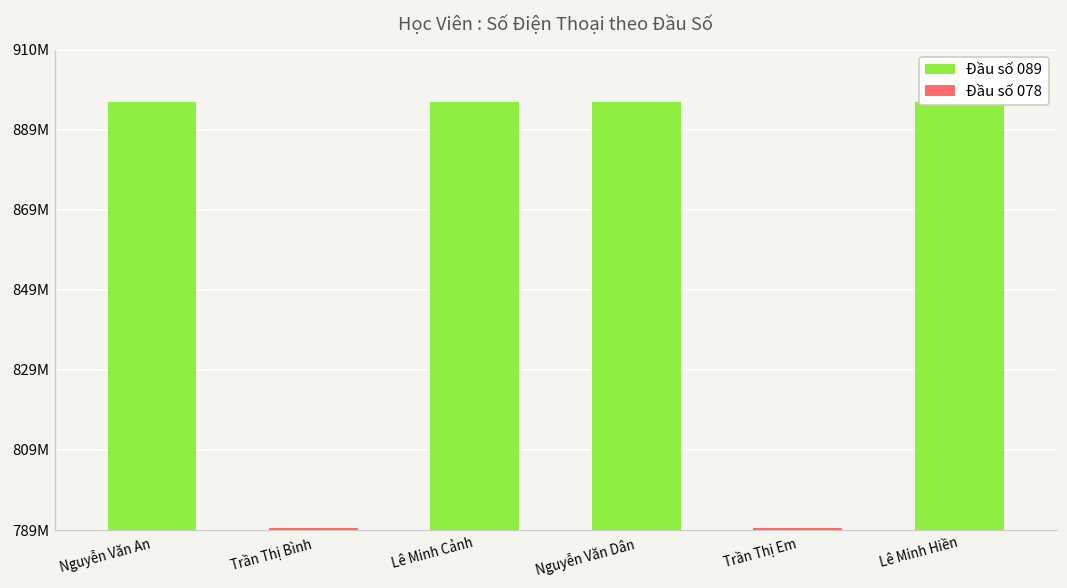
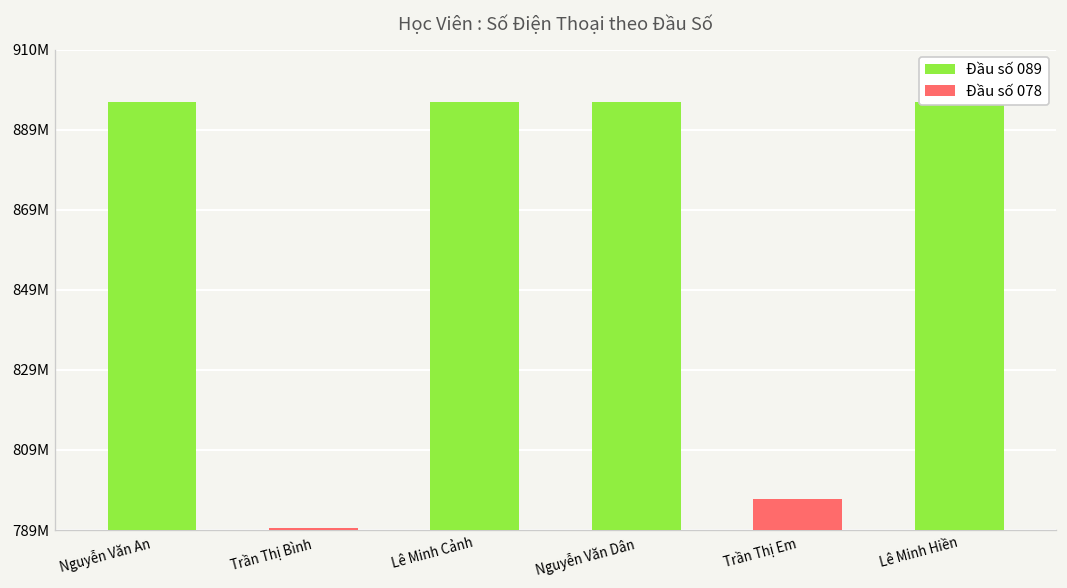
Đầu số 078, Trần Thị Em: 789000000 -> 797000000
